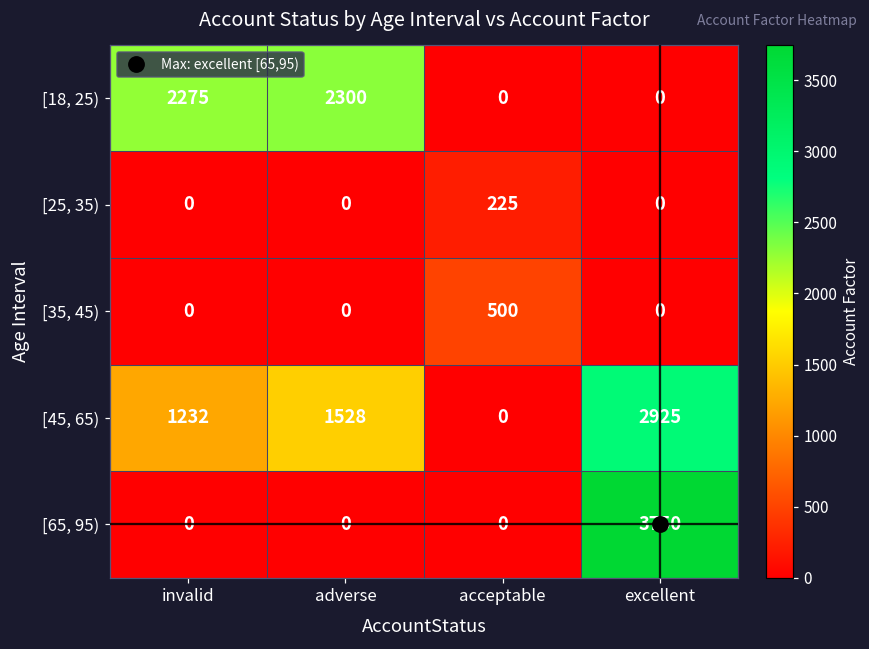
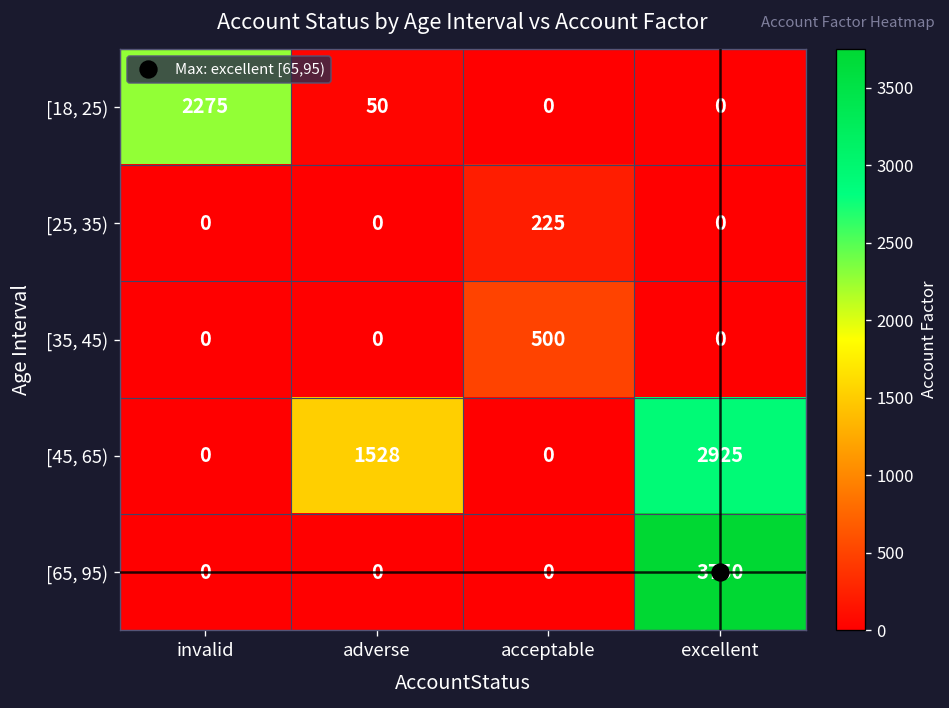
[18, 25), adverse: 2300 -> 50
[45, 65), invalid: 1232 -> 0
